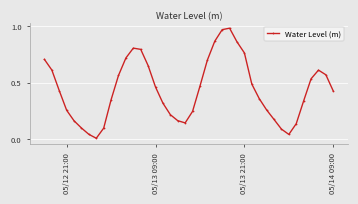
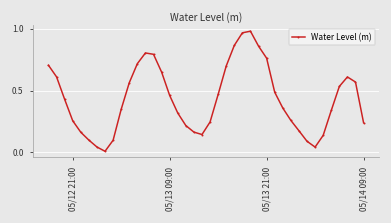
05/14 09:00: 0.43 -> 0.24
